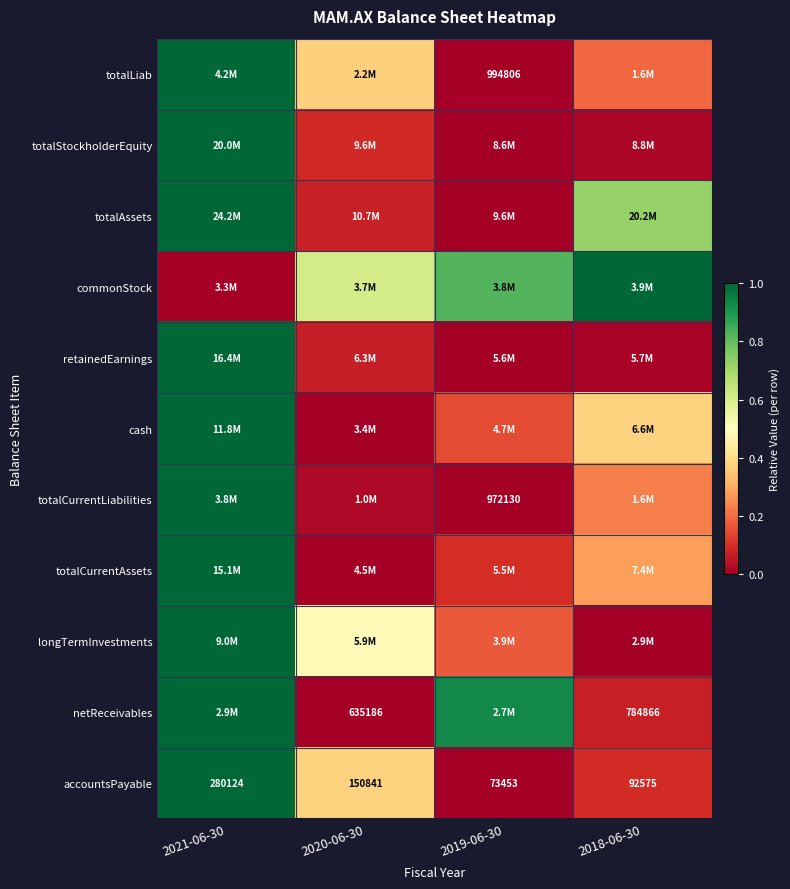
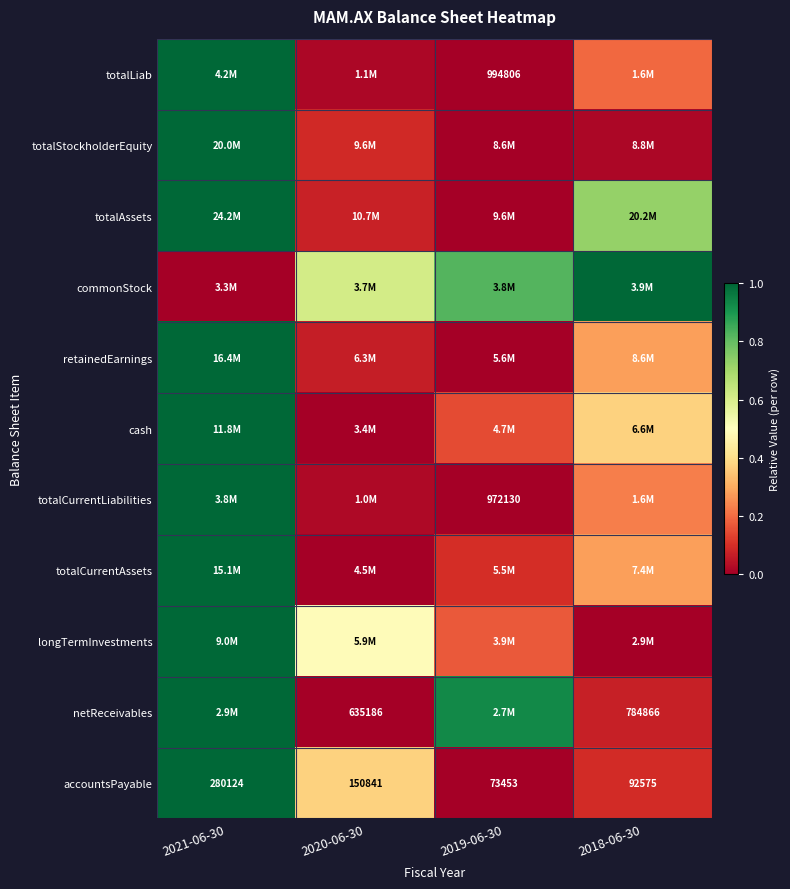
totalLiab, 2020-06-30: 2.2M -> 1.1M
retainedEarnings, 2018-06-30: 5.7M -> 8.6M
